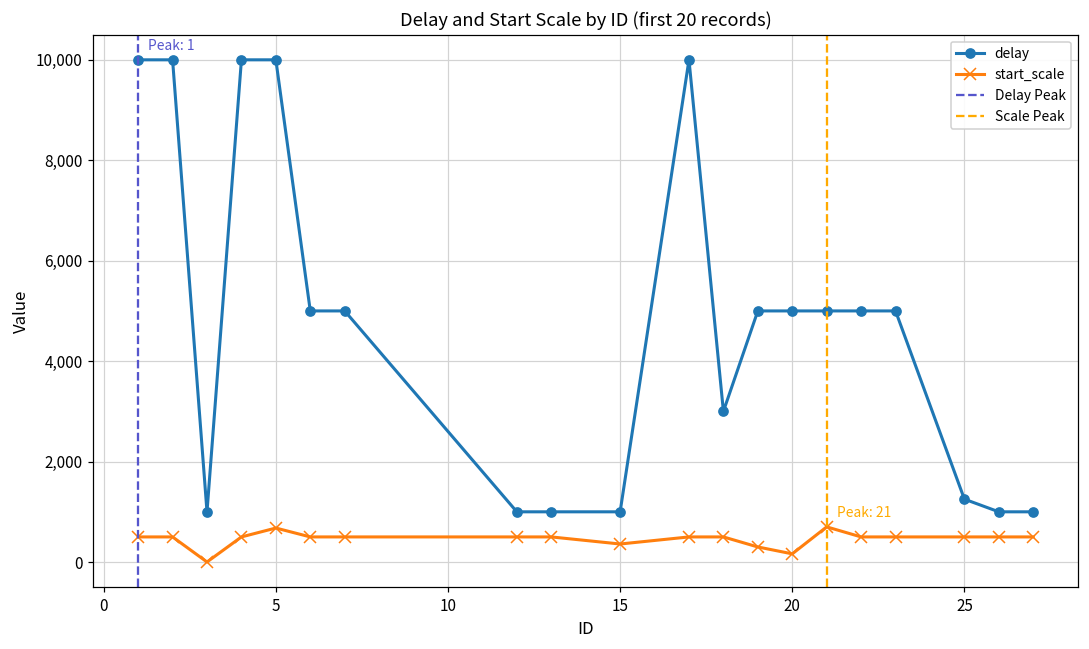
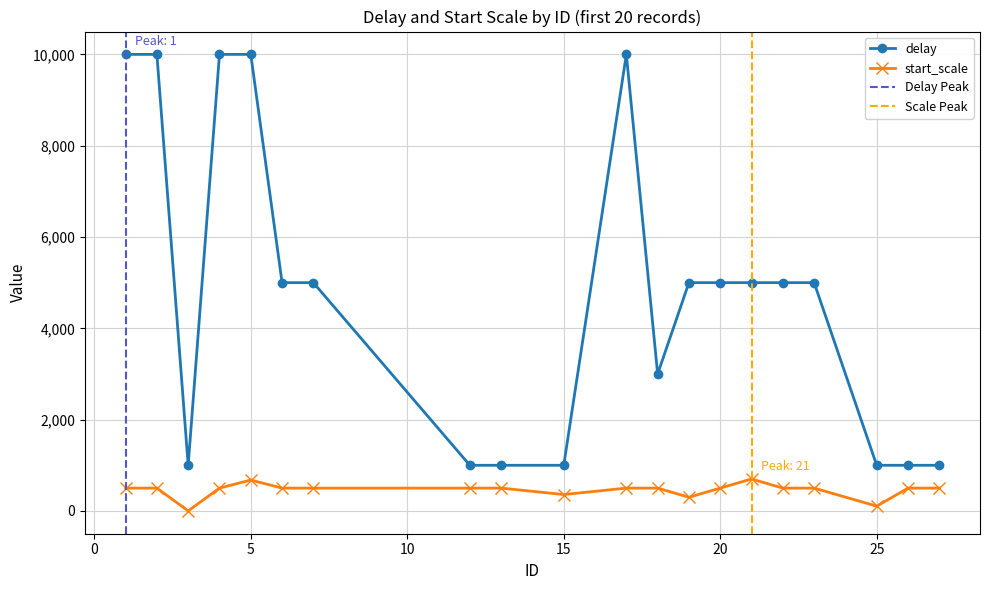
start_scale, 20: 200 -> 500
delay, 25: 1,300 -> 1,000
start_scale, 25: 500 -> 100
